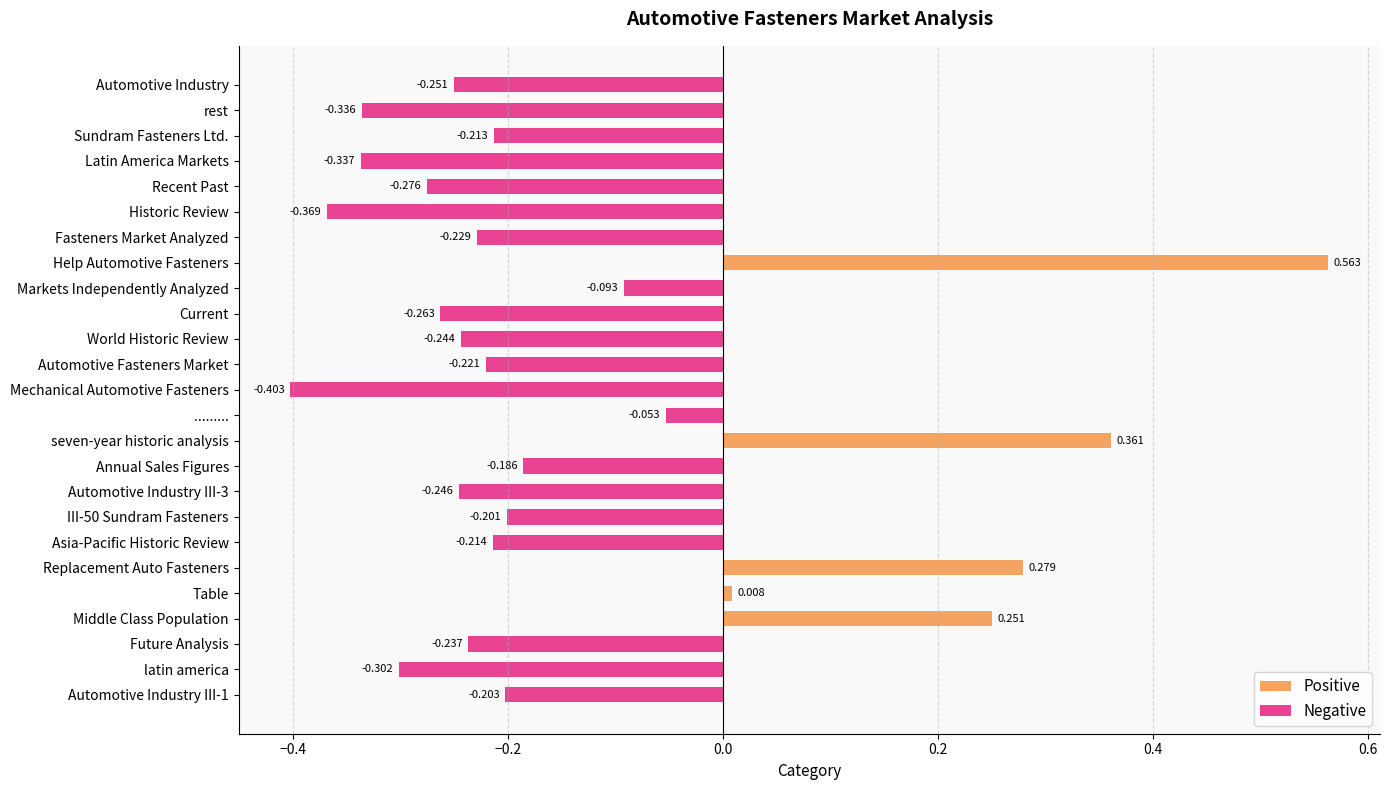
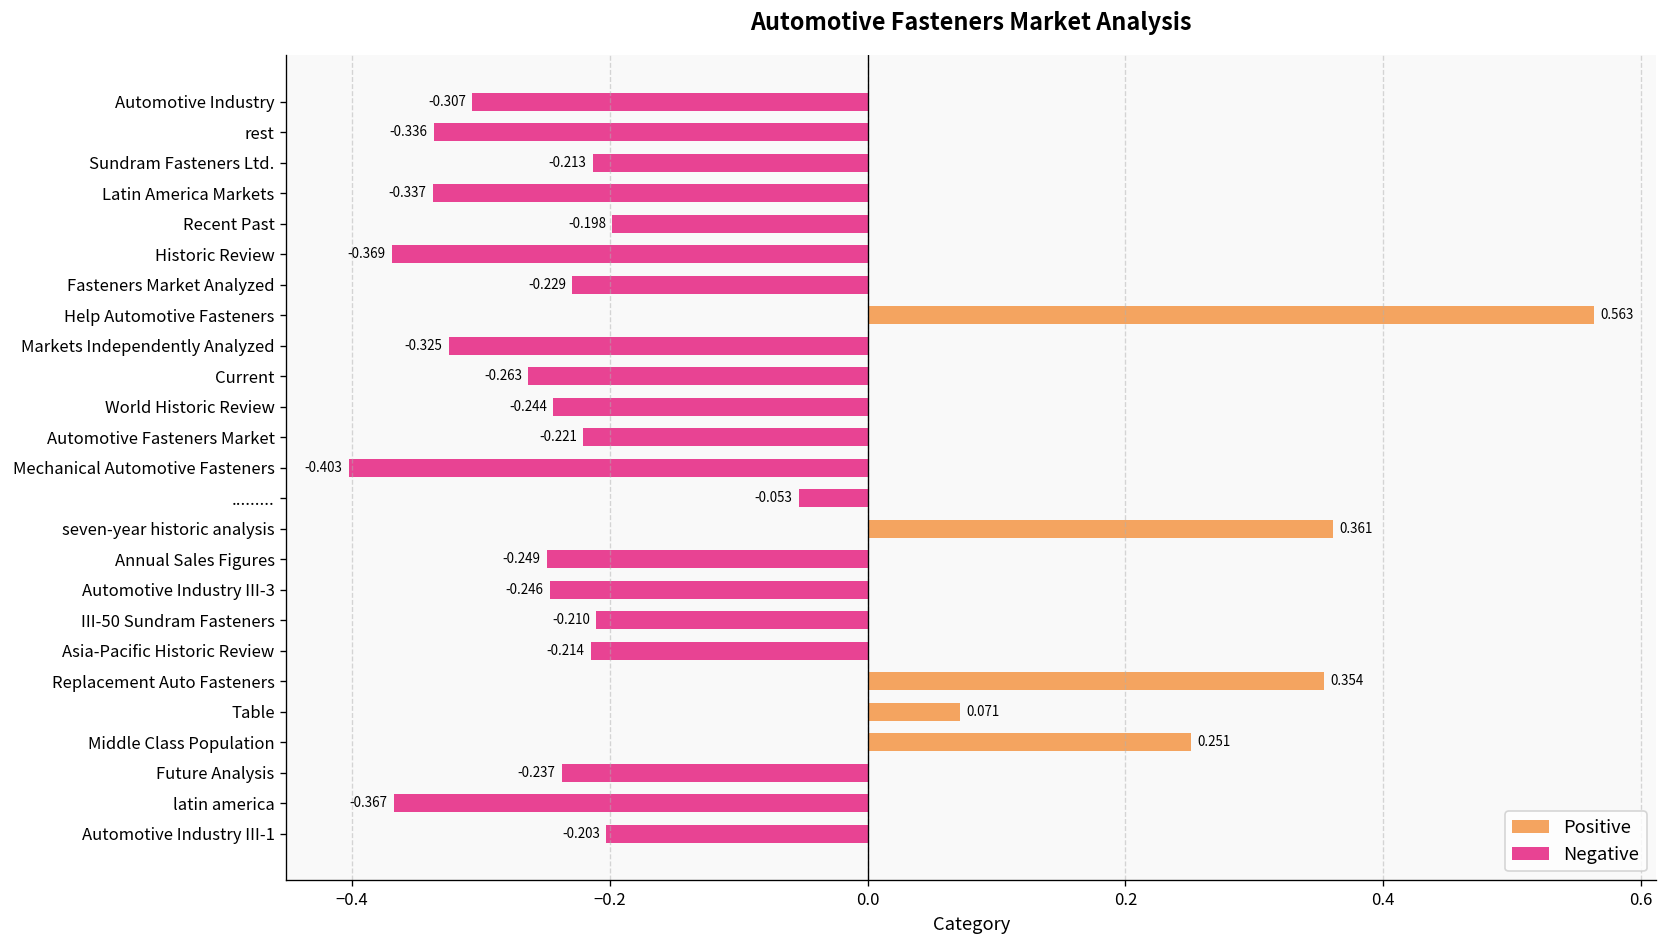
Negative, Automotive Industry: -0.251 -> -0.307
Negative, Recent Past: -0.276 -> -0.198
Negative, Markets Independently Analyzed: -0.093 -> -0.325
Negative, Annual Sales Figures: -0.186 -> -0.249
Negative, III-50 Sundram Fasteners: -0.201 -> -0.210
Positive, Replacement Auto Fasteners: 0.279 -> 0.354
Positive, Table: 0.008 -> 0.071
Negative, latin america: -0.302 -> -0.367
